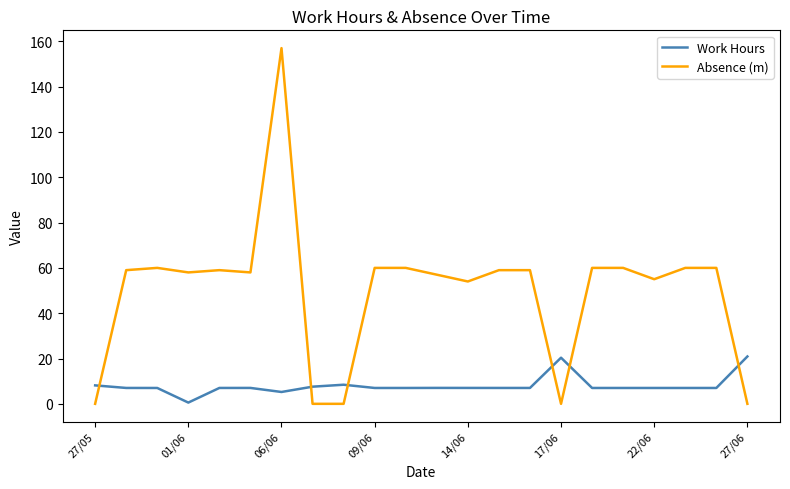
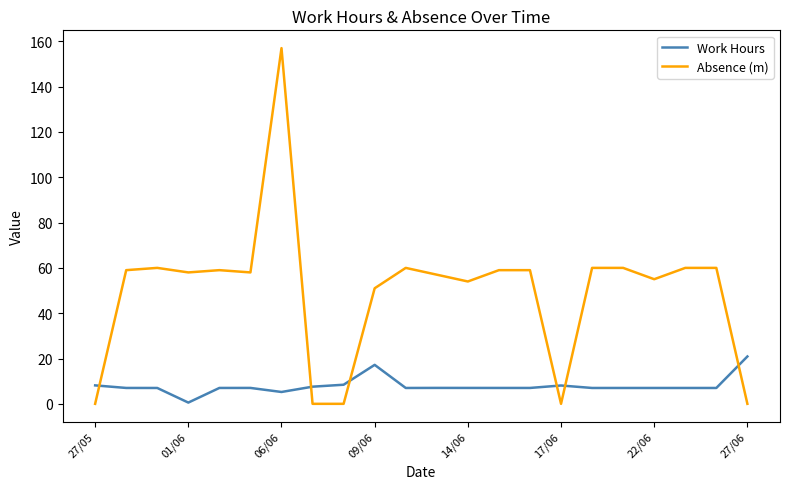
Work Hours, 09/06: 7 -> 17
Absence (m), 09/06: 60 -> 51
Work Hours, 17/06: 20 -> 8
